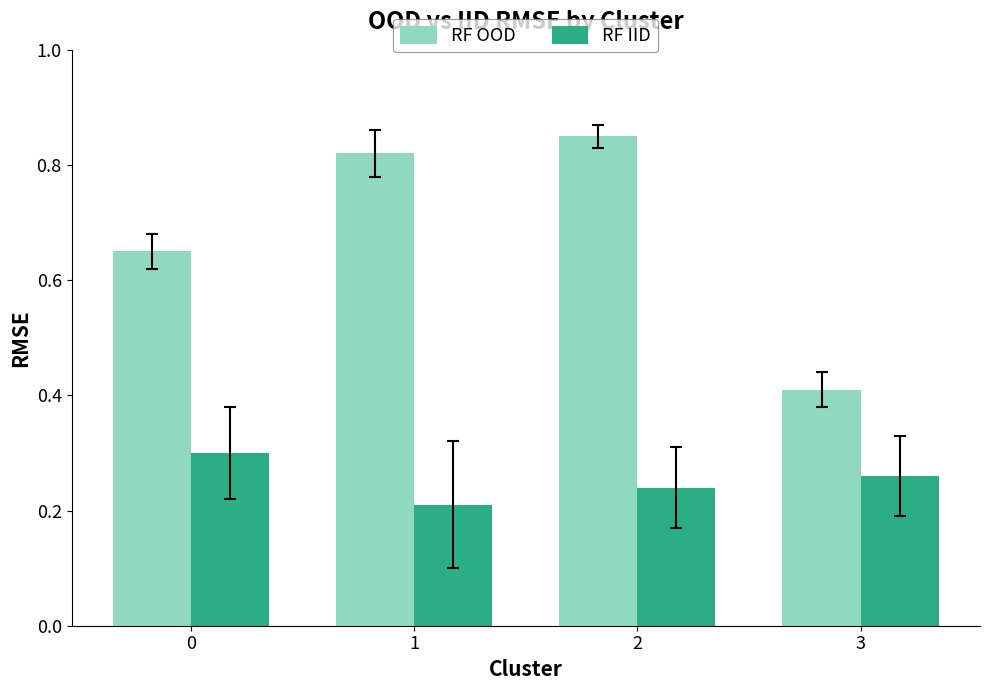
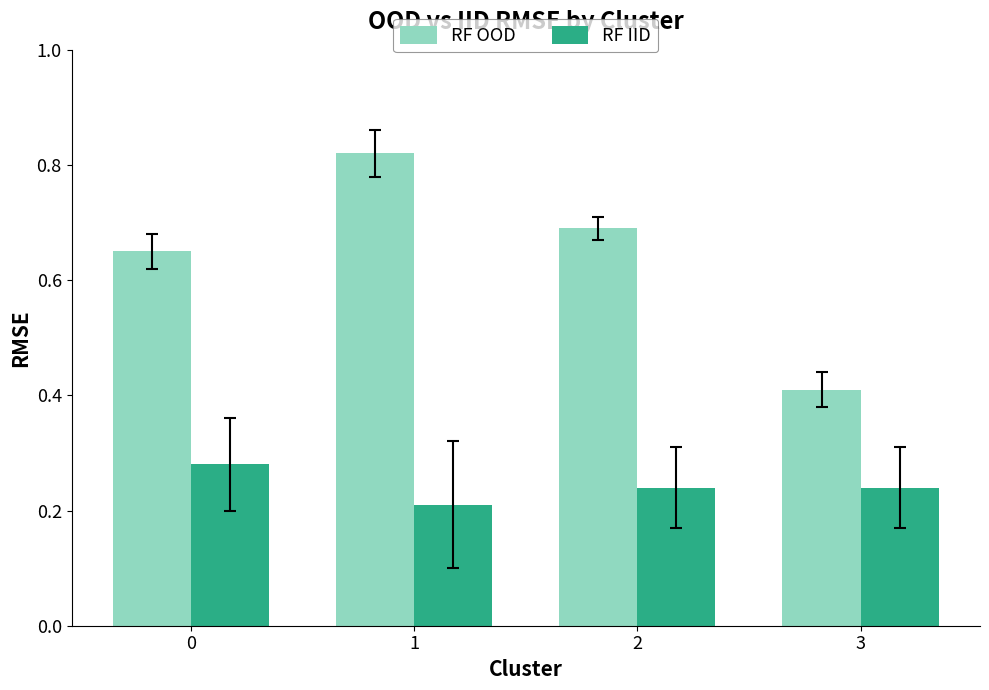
RF IID, 0: 0.30 -> 0.28
RF OOD, 2: 0.85 -> 0.69
RF IID, 3: 0.26 -> 0.24
